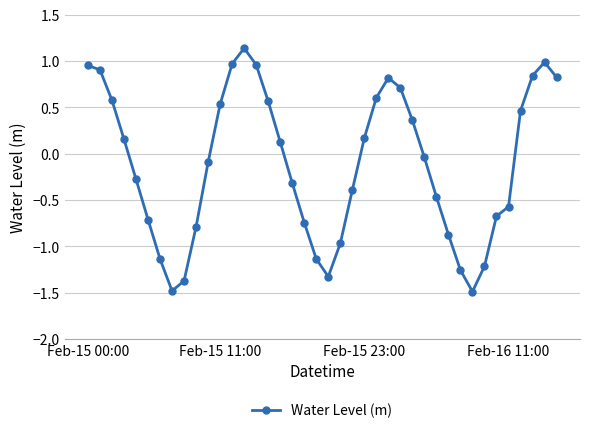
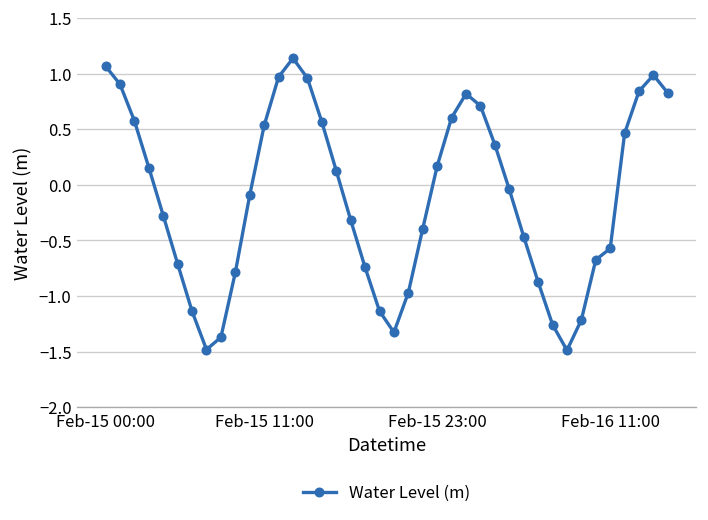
Feb-15 00:00: 1.0 -> 1.1
